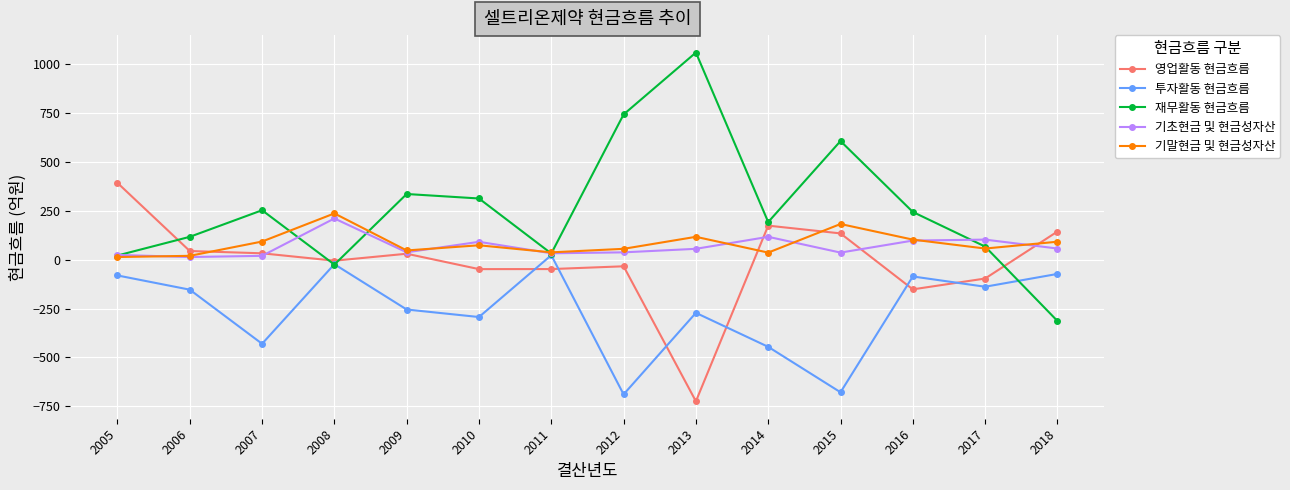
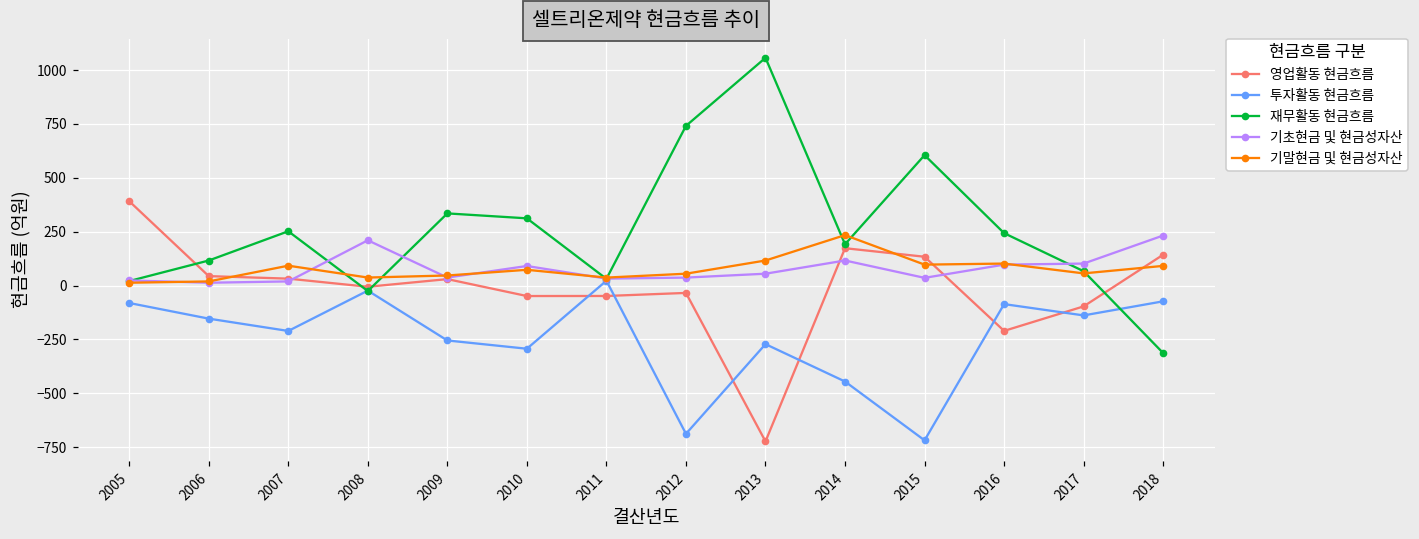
투자활동 현금흐름, 2007: -430 -> -210
기말현금 및 현금성자산, 2008: 240 -> 40
기말현금 및 현금성자산, 2014: 40 -> 230
투자활동 현금흐름, 2015: -680 -> -720
기말현금 및 현금성자산, 2015: 180 -> 100
영업활동 현금흐름, 2016: -150 -> -210
기초현금 및 현금성자산, 2018: 60 -> 230
